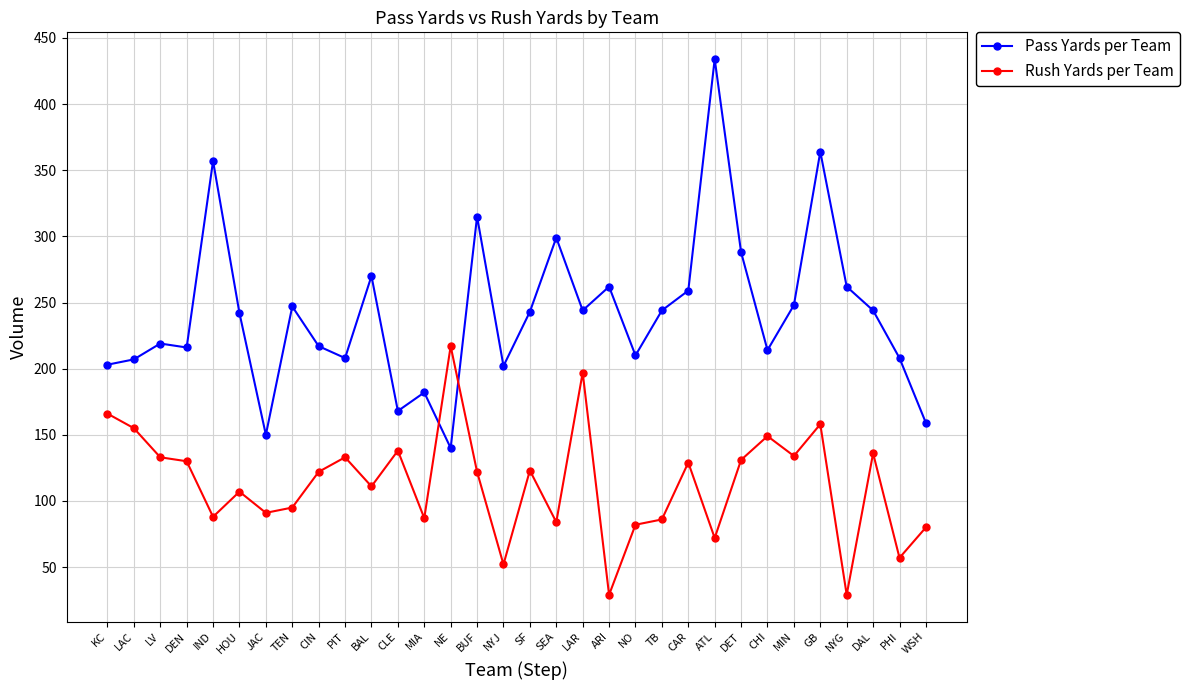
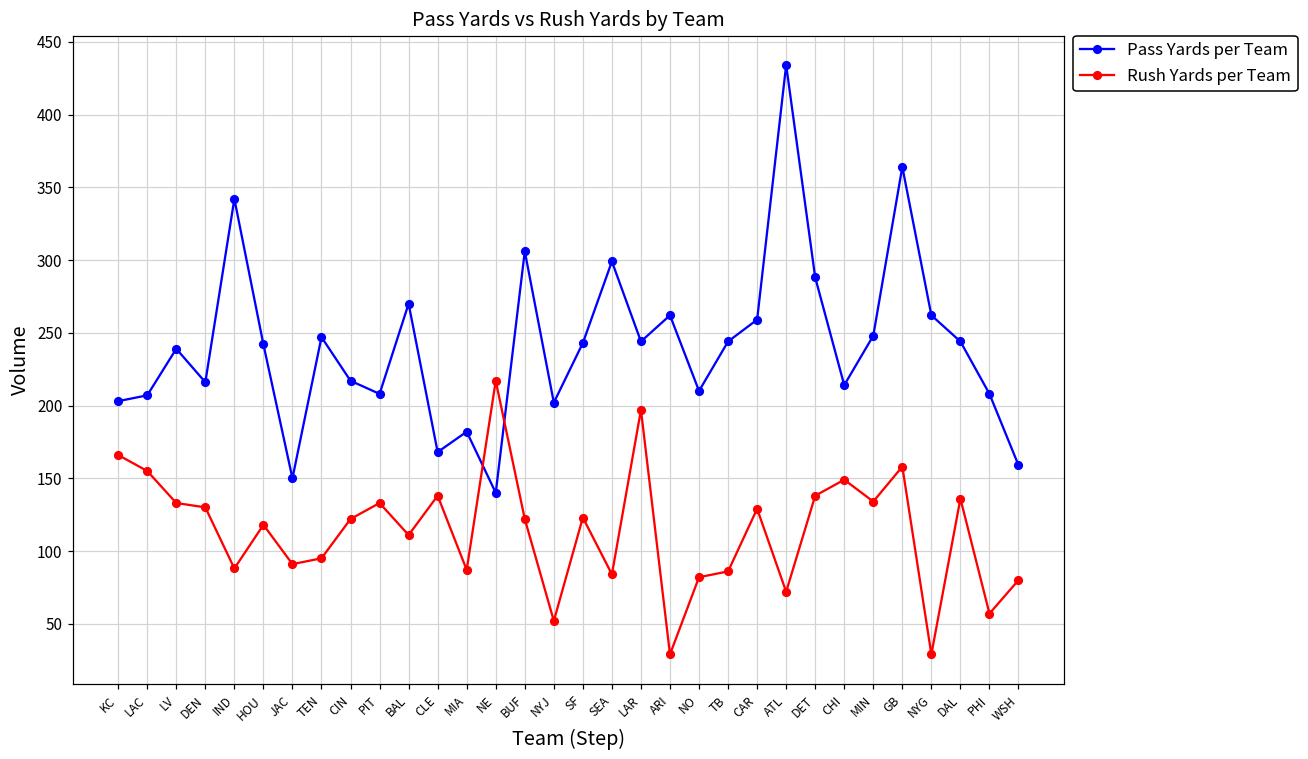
Pass Yards per Team, LV: 219 -> 239
Pass Yards per Team, IND: 357 -> 342
Rush Yards per Team, HOU: 107 -> 118
Pass Yards per Team, BUF: 315 -> 306
Rush Yards per Team, DET: 131 -> 138
